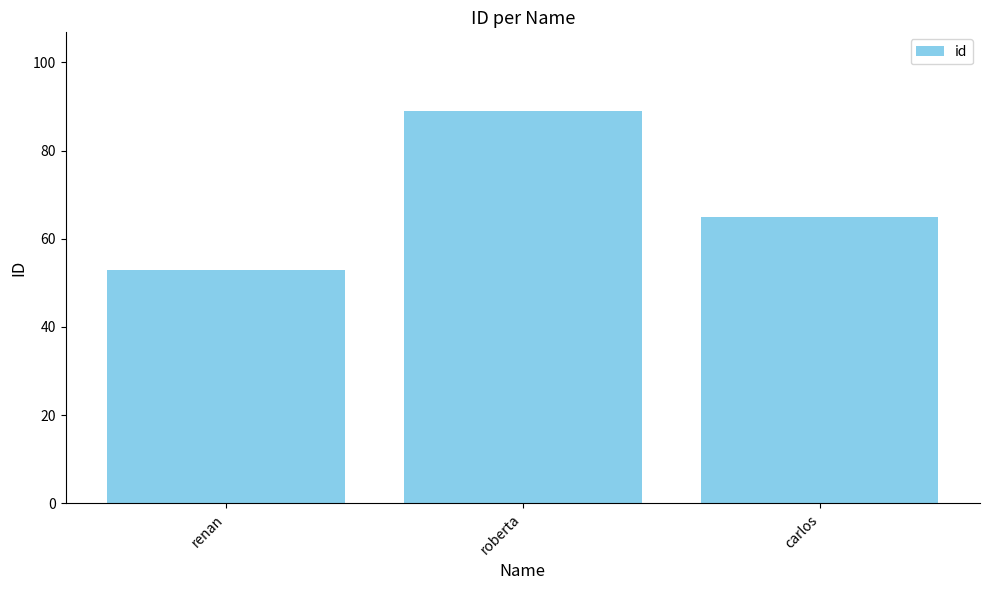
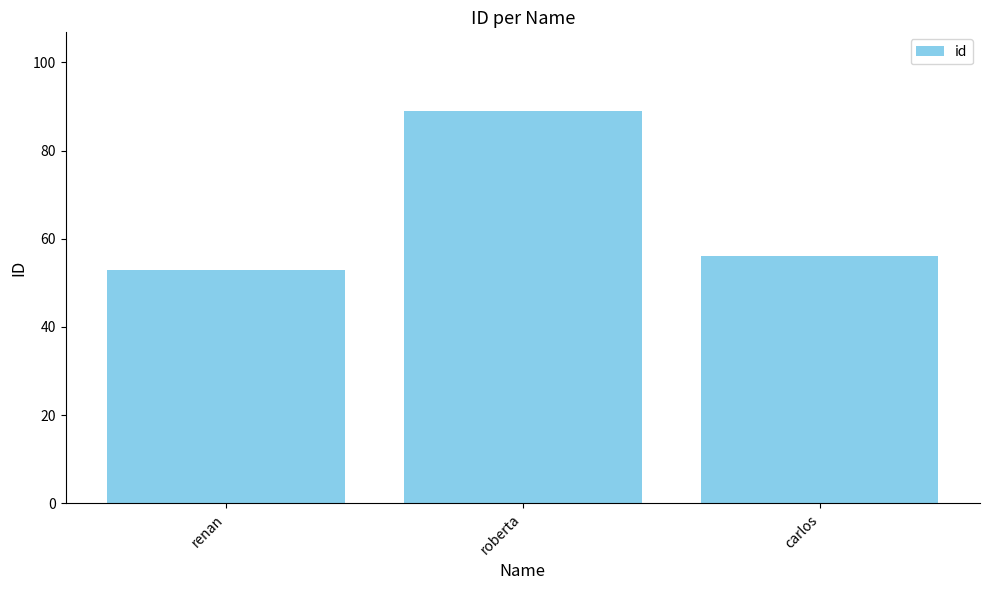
carlos: 65 -> 56
